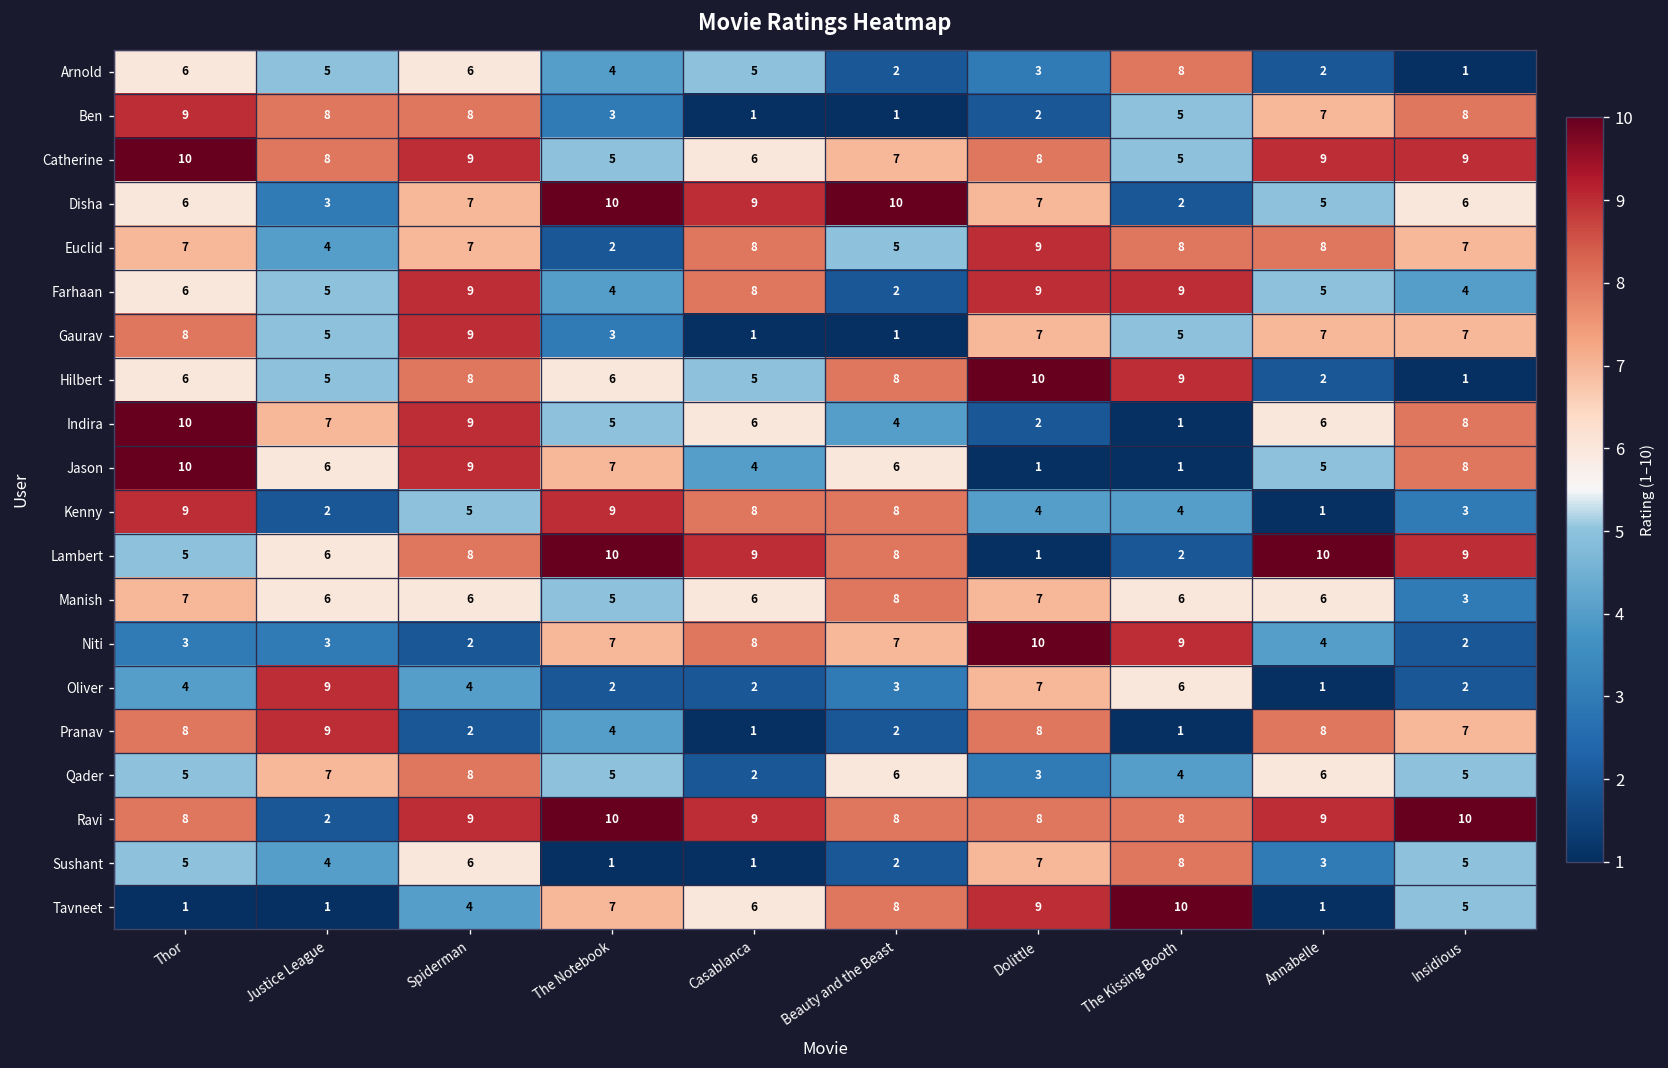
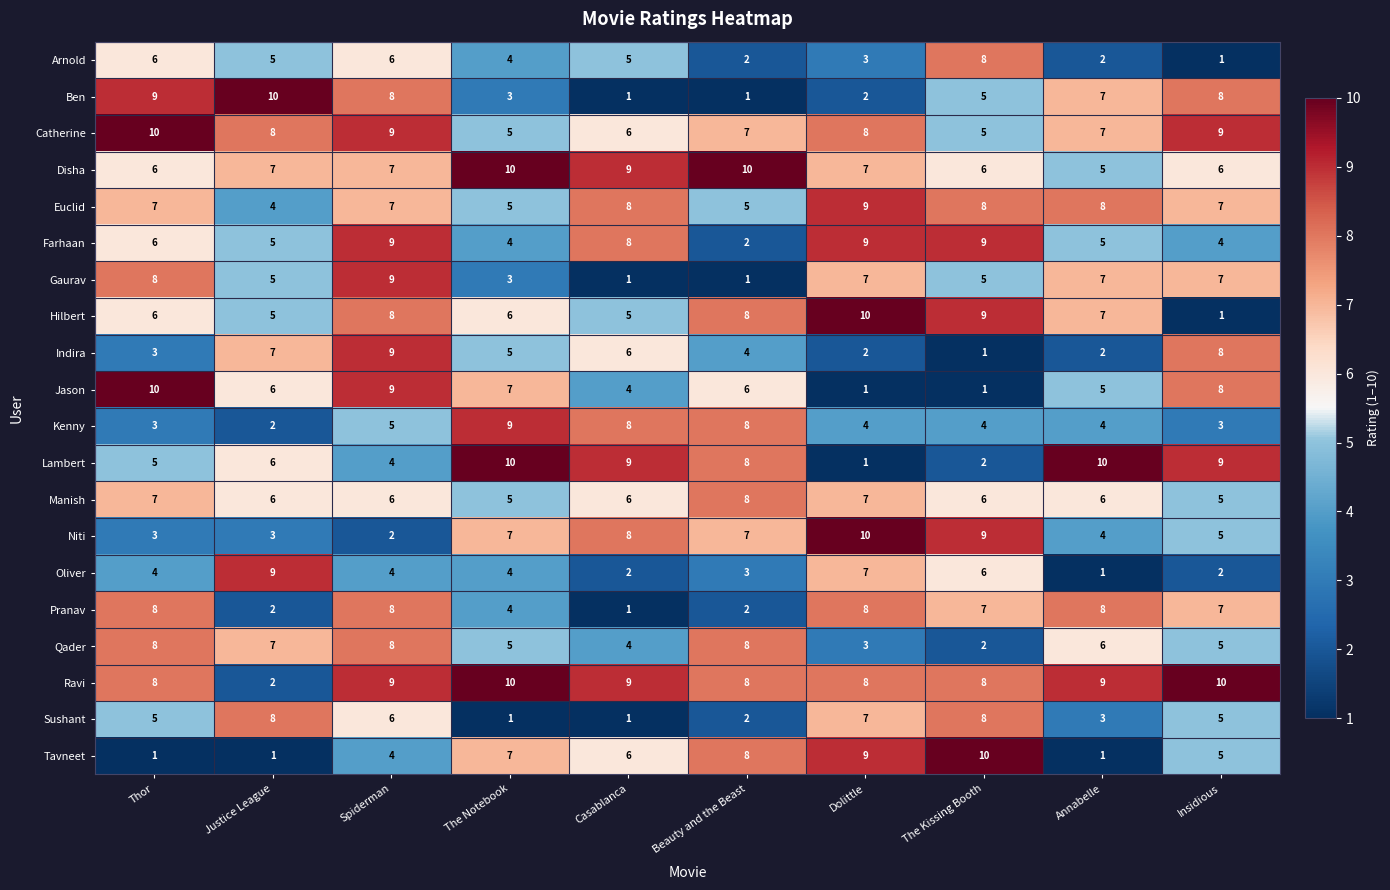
Ben, Justice League: 8 -> 10
Catherine, Annabelle: 9 -> 7
Disha, Justice League: 3 -> 7
Disha, The Kissing Booth: 2 -> 6
Euclid, The Notebook: 2 -> 5
Hilbert, Annabelle: 2 -> 7
Indira, Thor: 10 -> 3
Indira, Annabelle: 6 -> 2
Kenny, Thor: 9 -> 3
Kenny, Annabelle: 1 -> 4
Lambert, Spiderman: 8 -> 4
Manish, Insidious: 3 -> 5
Niti, Insidious: 2 -> 5
Oliver, The Notebook: 2 -> 4
Pranav, Justice League: 9 -> 2
Pranav, Spiderman: 2 -> 8
Pranav, The Kissing Booth: 1 -> 7
Qader, Thor: 5 -> 8
Qader, Casablanca: 2 -> 4
Qader, Beauty and the Beast: 6 -> 8
Qader, The Kissing Booth: 4 -> 2
Sushant, Justice League: 4 -> 8
